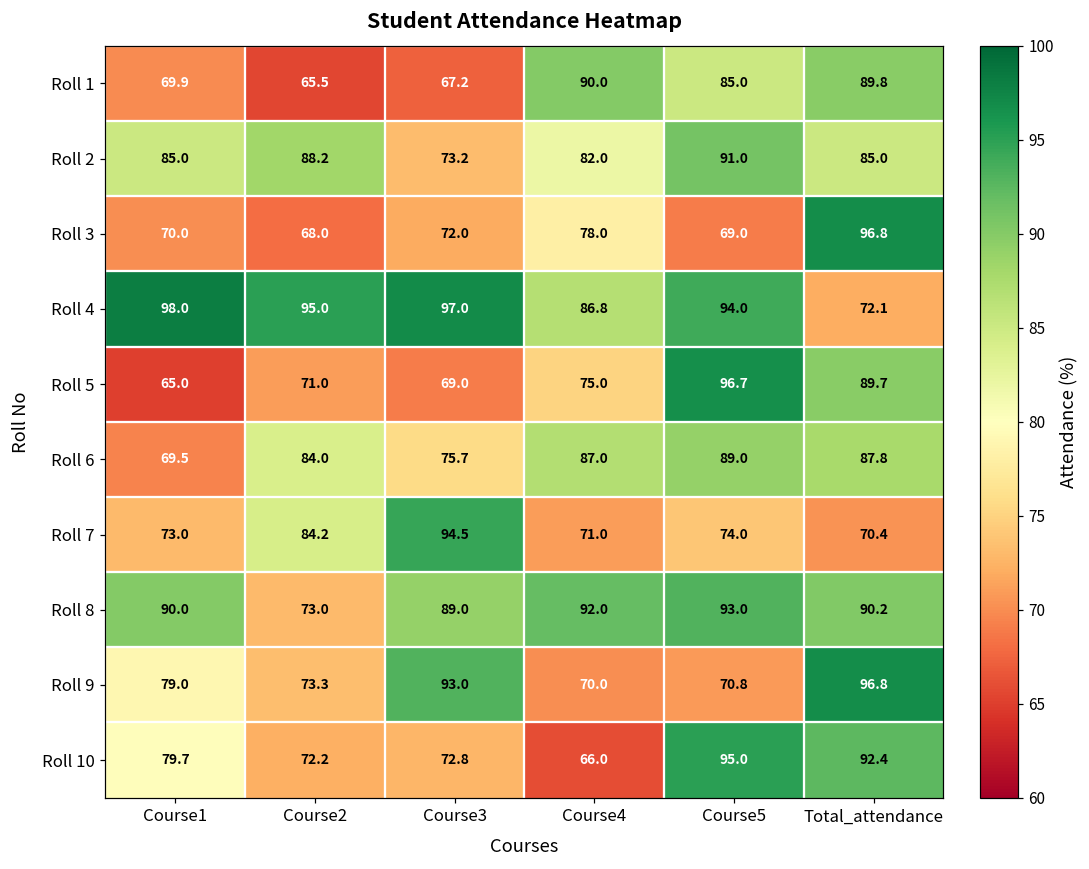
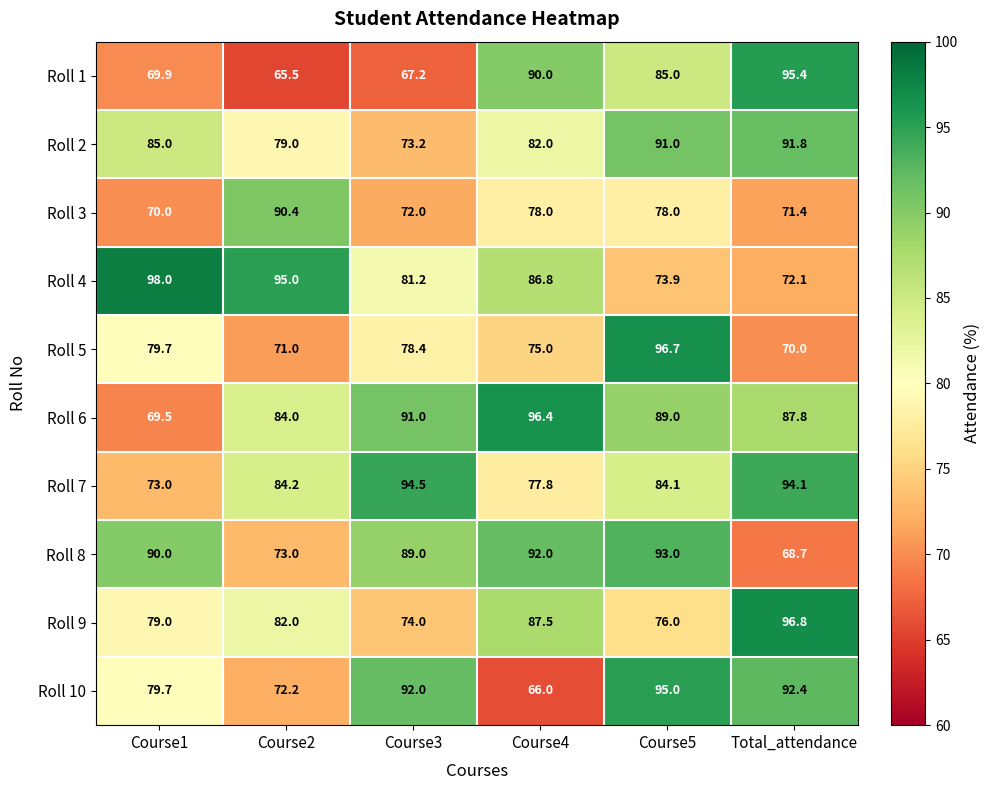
Roll 1, Total_attendance: 89.8 -> 95.4
Roll 2, Course2: 88.2 -> 79.0
Roll 2, Total_attendance: 85.0 -> 91.8
Roll 3, Course2: 68.0 -> 90.4
Roll 3, Course5: 69.0 -> 78.0
Roll 3, Total_attendance: 96.8 -> 71.4
Roll 4, Course3: 97.0 -> 81.2
Roll 4, Course5: 94.0 -> 73.9
Roll 5, Course1: 65.0 -> 79.7
Roll 5, Course3: 69.0 -> 78.4
Roll 5, Total_attendance: 89.7 -> 70.0
Roll 6, Course3: 75.7 -> 91.0
Roll 6, Course4: 87.0 -> 96.4
Roll 7, Course4: 71.0 -> 77.8
Roll 7, Course5: 74.0 -> 84.1
Roll 7, Total_attendance: 70.4 -> 94.1
Roll 8, Total_attendance: 90.2 -> 68.7
Roll 9, Course2: 73.3 -> 82.0
Roll 9, Course3: 93.0 -> 74.0
Roll 9, Course4: 70.0 -> 87.5
Roll 9, Course5: 70.8 -> 76.0
Roll 10, Course3: 72.8 -> 92.0
